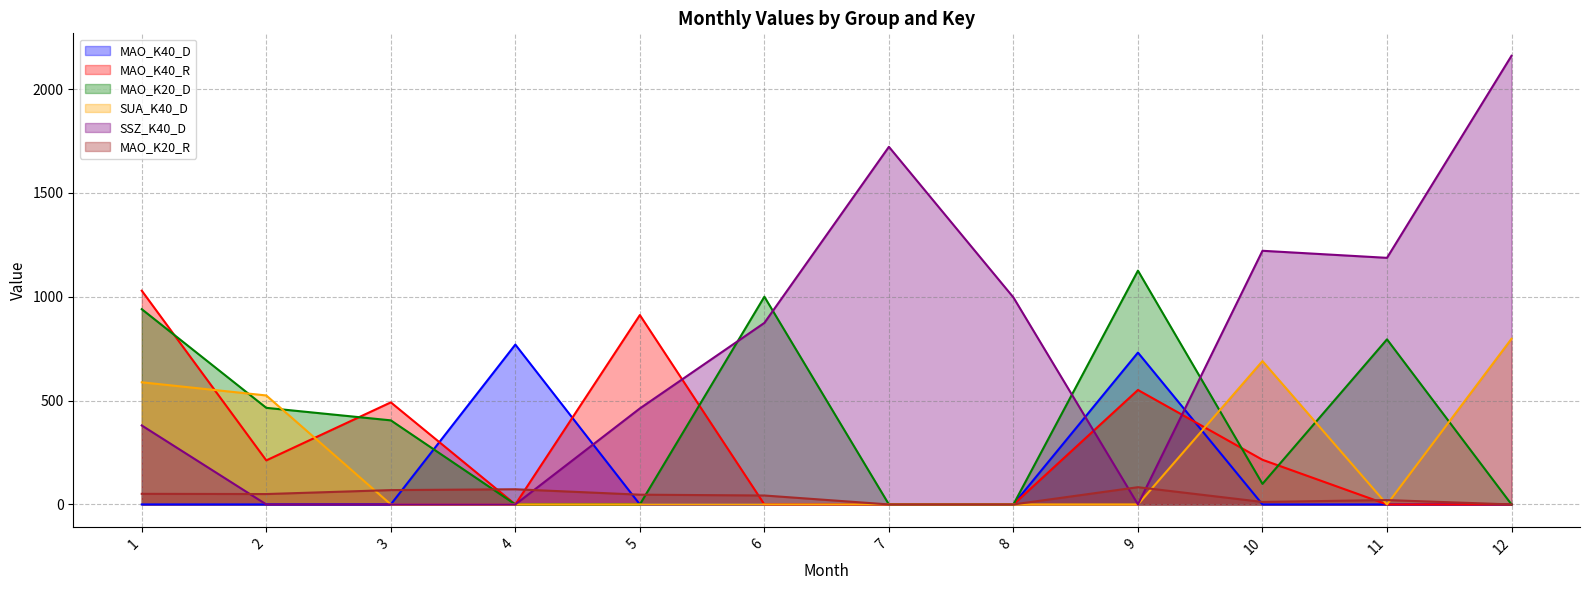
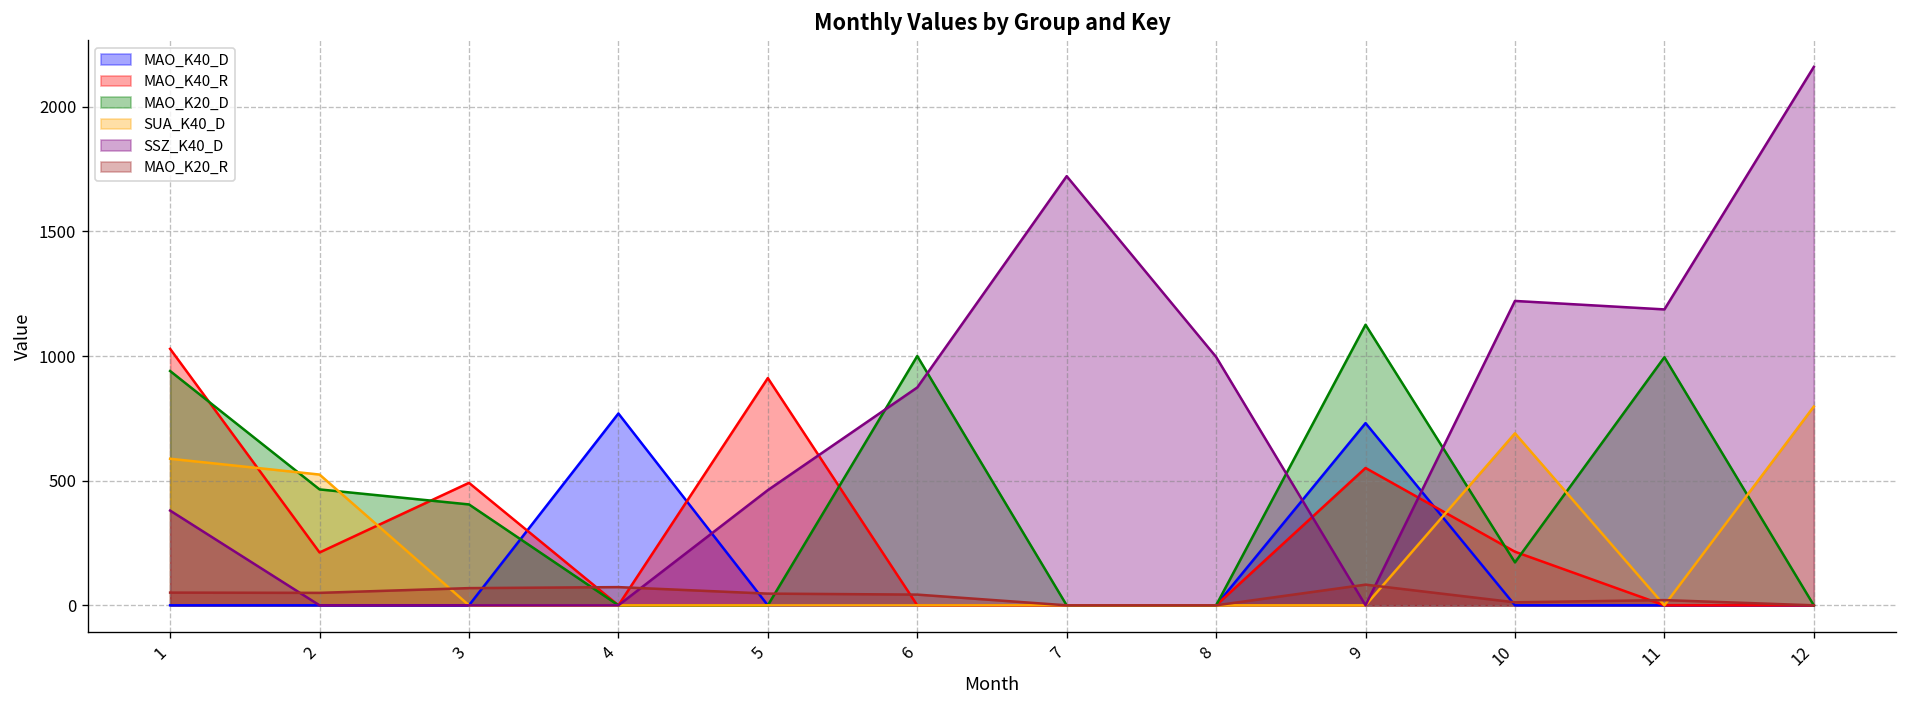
MAO_K20_D, 10: 100 -> 170
MAO_K20_D, 11: 790 -> 1000
